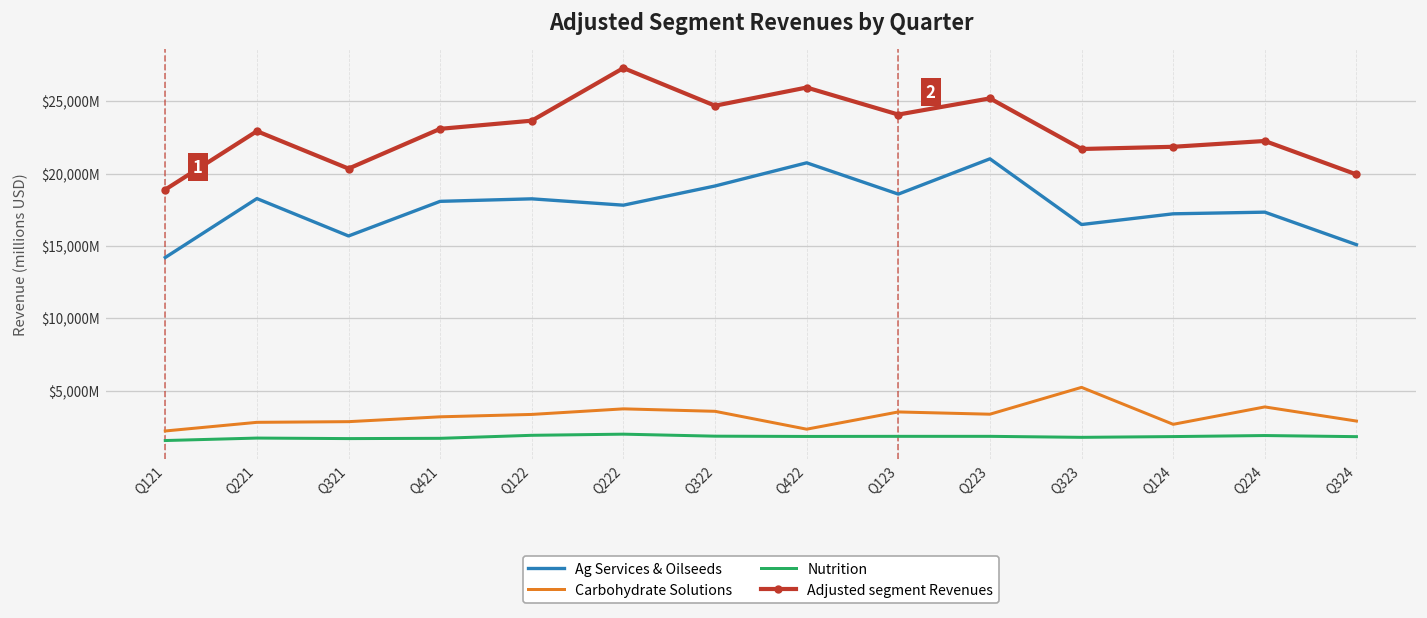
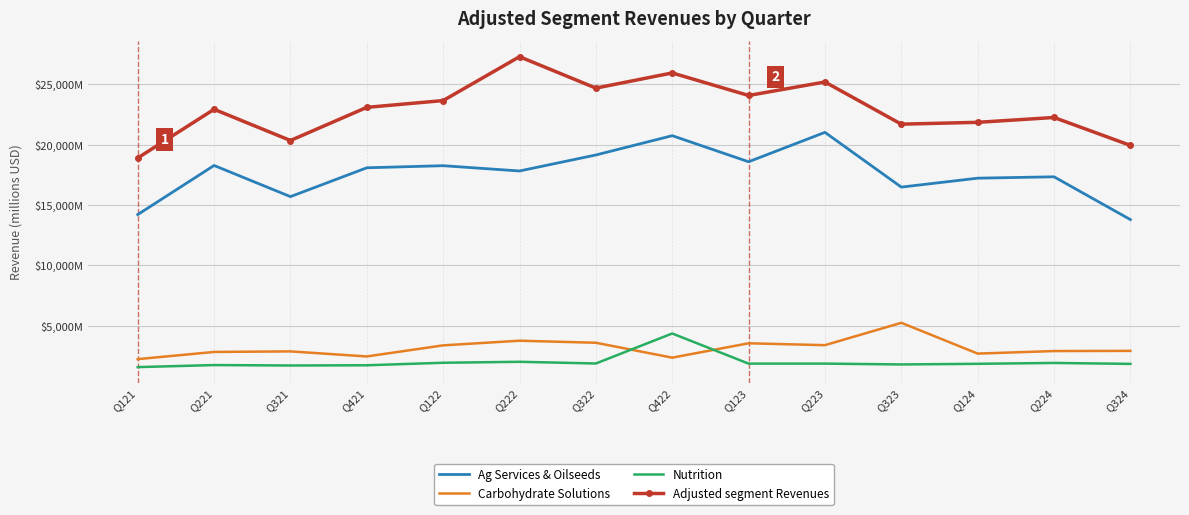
Carbohydrate Solutions, Q421: $3,200,000,000 -> $2,400,000,000
Nutrition, Q422: $1,800,000,000 -> $4,300,000,000
Carbohydrate Solutions, Q224: $3,900,000,000 -> $2,900,000,000
Ag Services & Oilseeds, Q324: $15,100,000,000 -> $13,800,000,000
